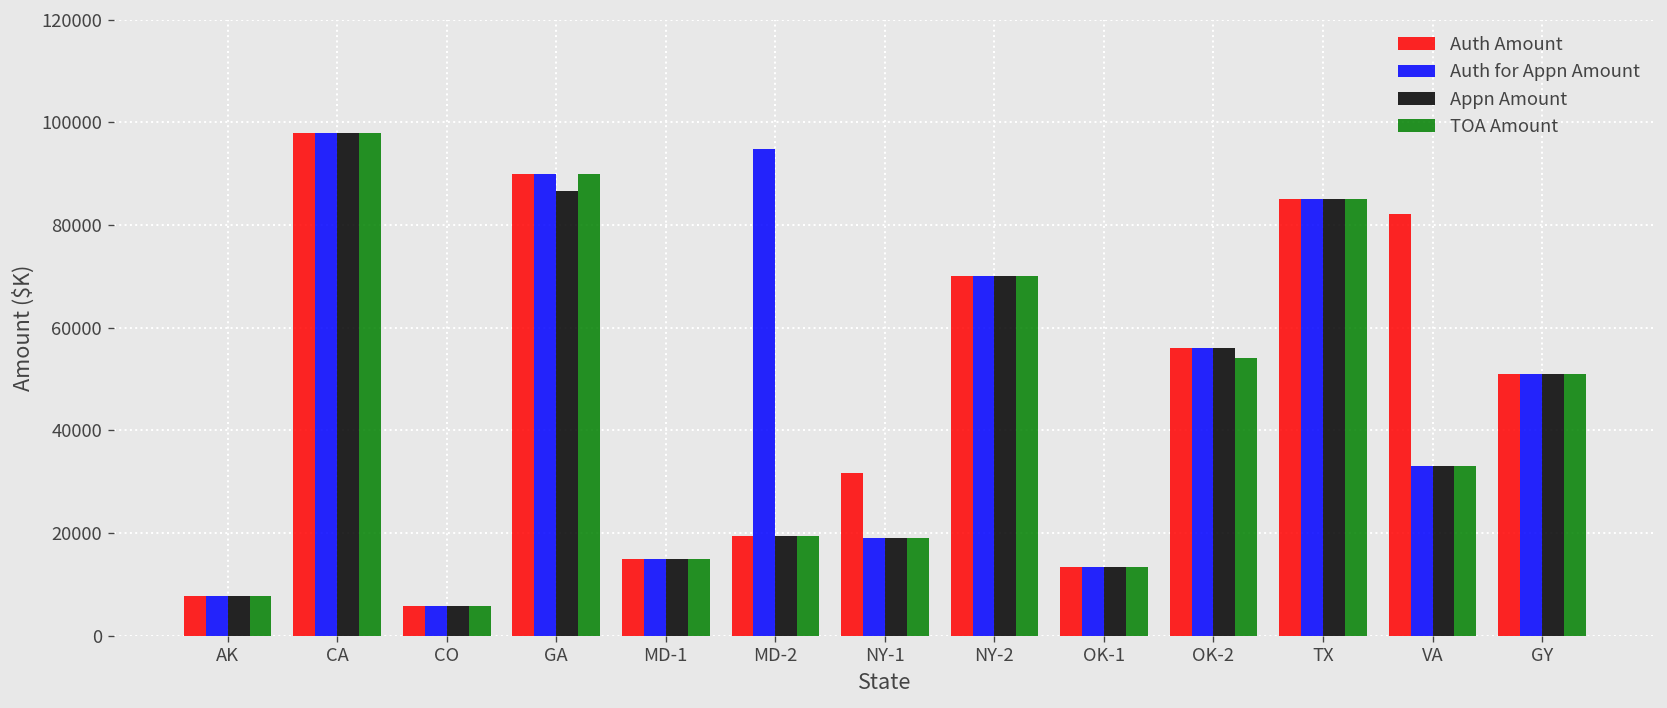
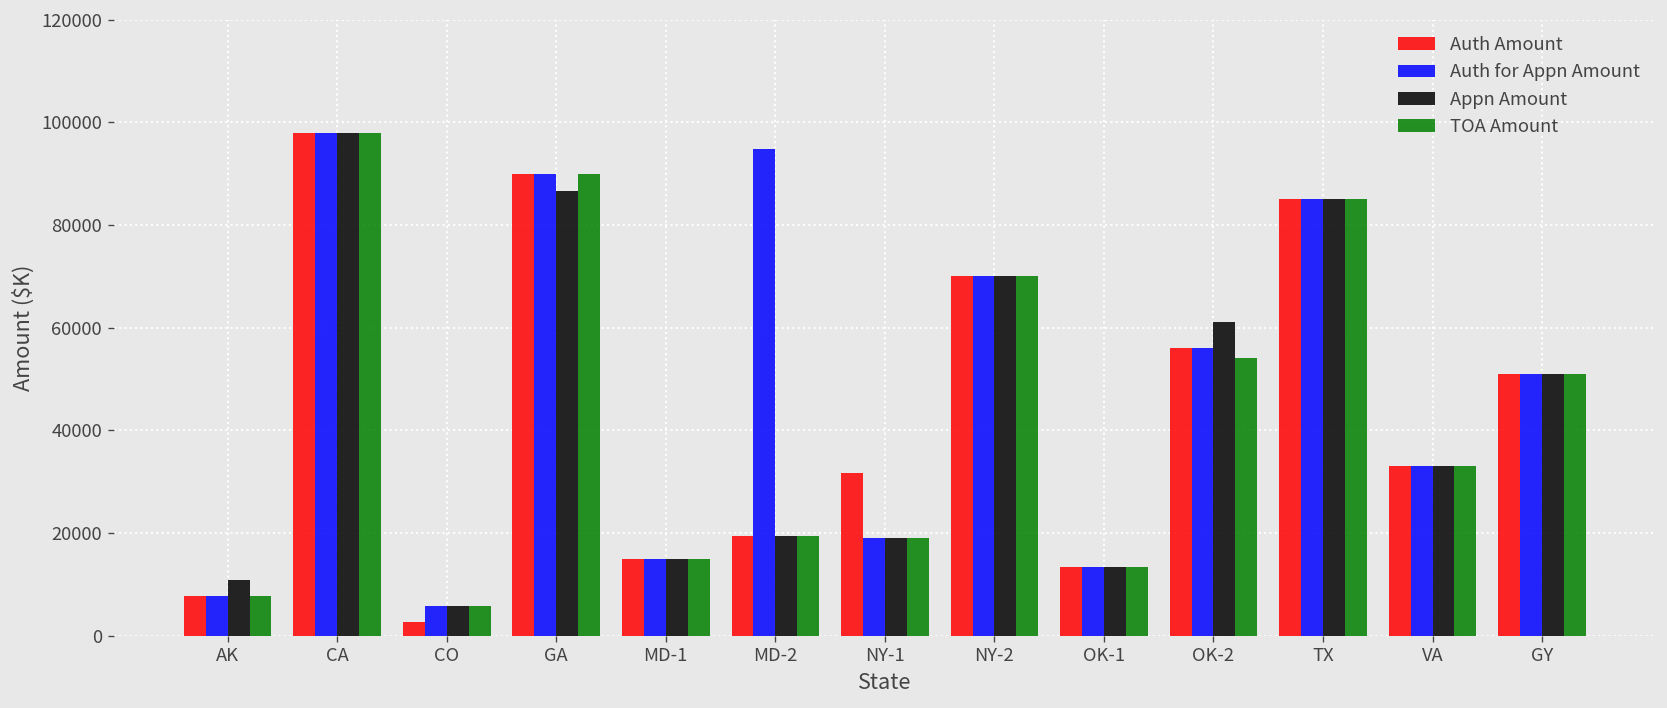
Appn Amount, AK: 8000 -> 11000
Auth Amount, CO: 6000 -> 3000
Appn Amount, OK-2: 56000 -> 61000
Auth Amount, VA: 82000 -> 33000
